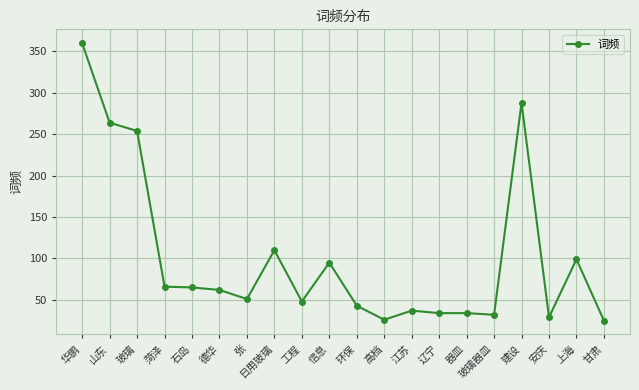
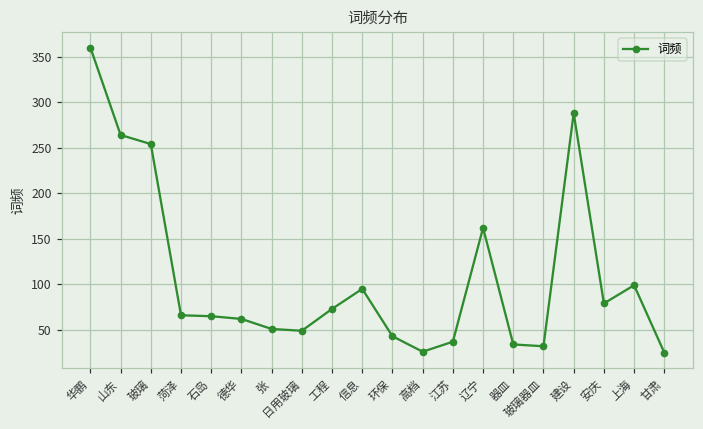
日用玻璃: 110 -> 50
工程: 50 -> 70
辽宁: 30 -> 160
安庆: 30 -> 80
